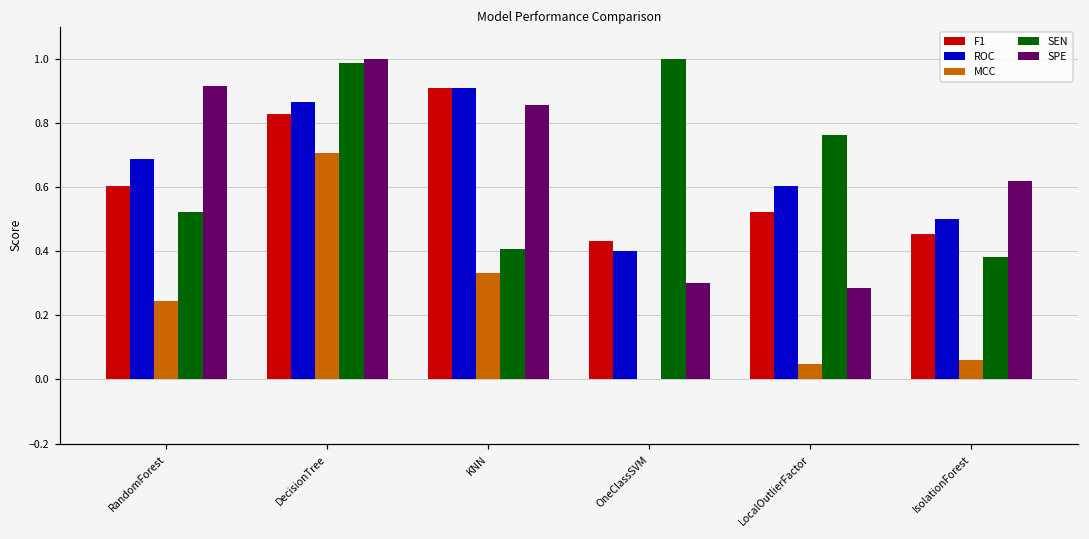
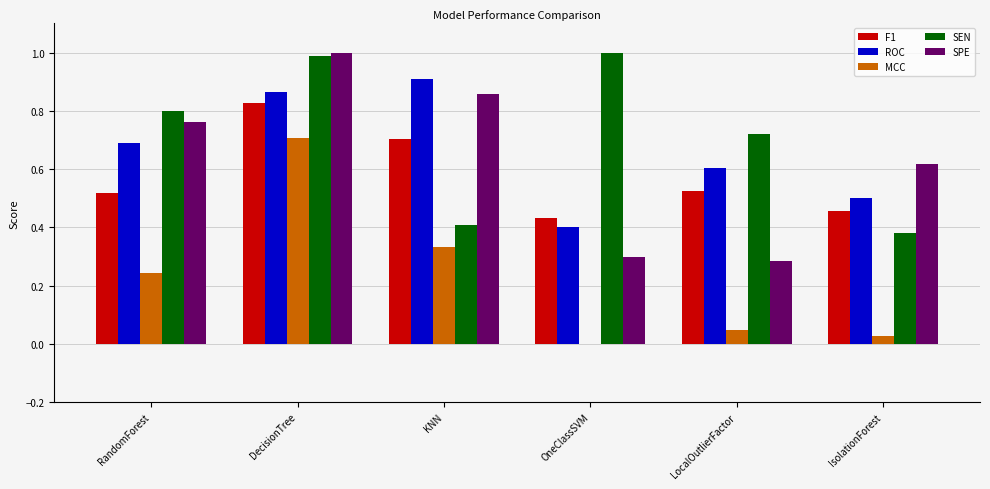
F1, RandomForest: 0.60 -> 0.52
SEN, RandomForest: 0.52 -> 0.80
SPE, RandomForest: 0.92 -> 0.76
F1, KNN: 0.91 -> 0.70
SEN, LocalOutlierFactor: 0.76 -> 0.72
MCC, IsolationForest: 0.06 -> 0.03
